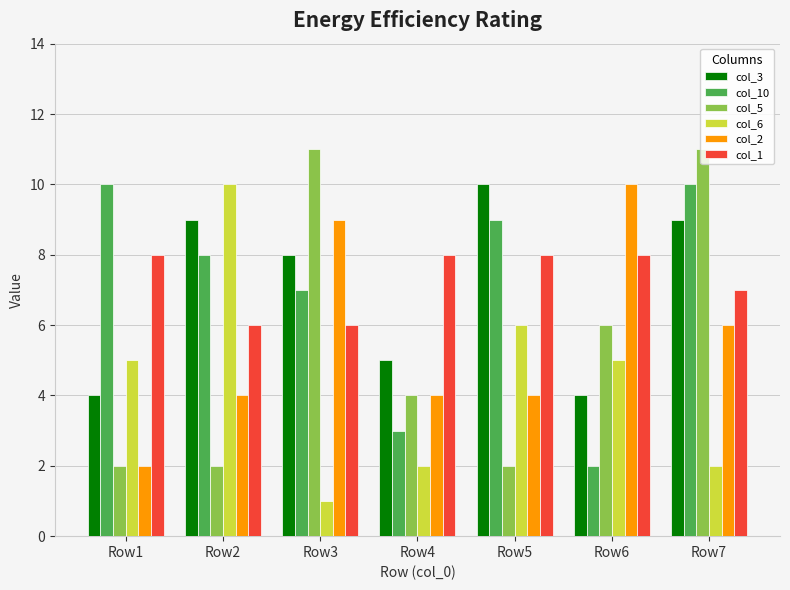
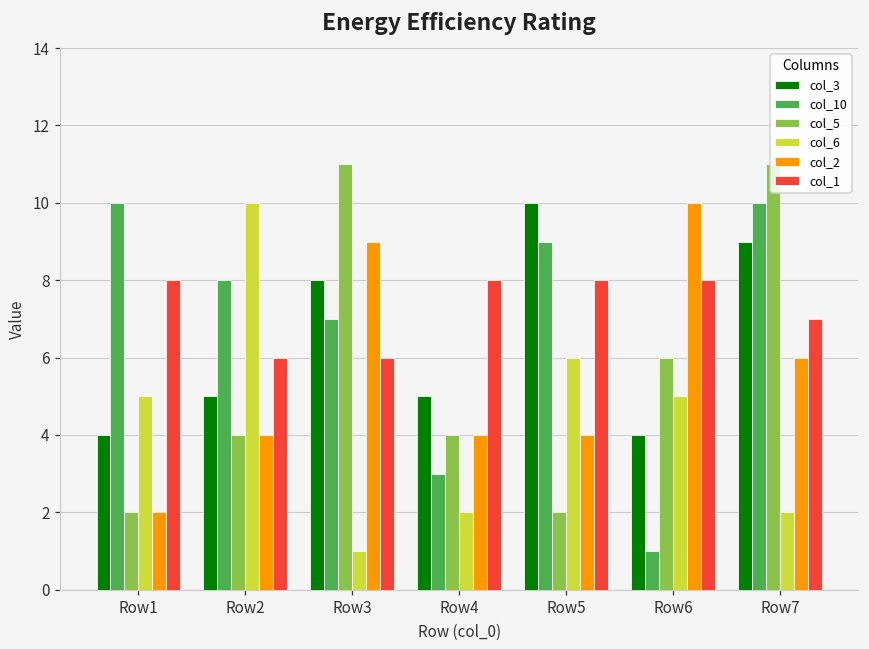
col_3, Row2: 9 -> 5
col_5, Row2: 2 -> 4
col_10, Row6: 2 -> 1
